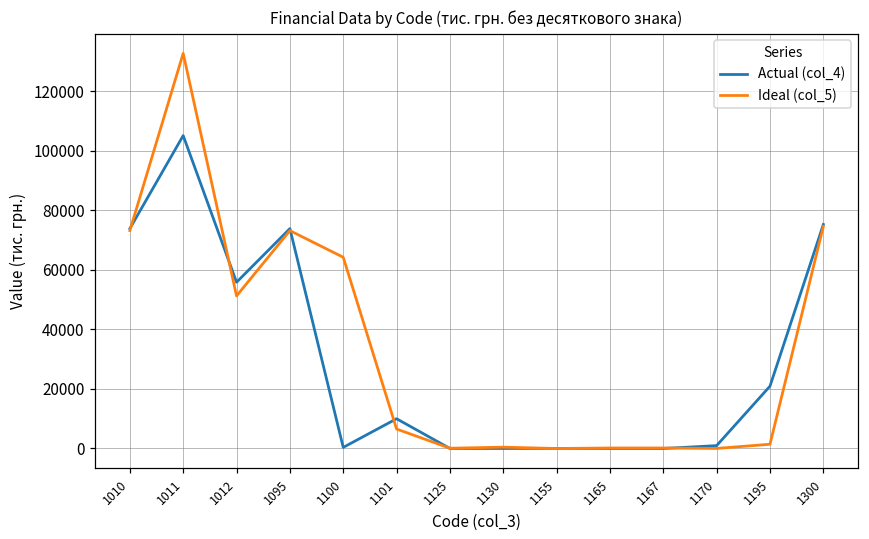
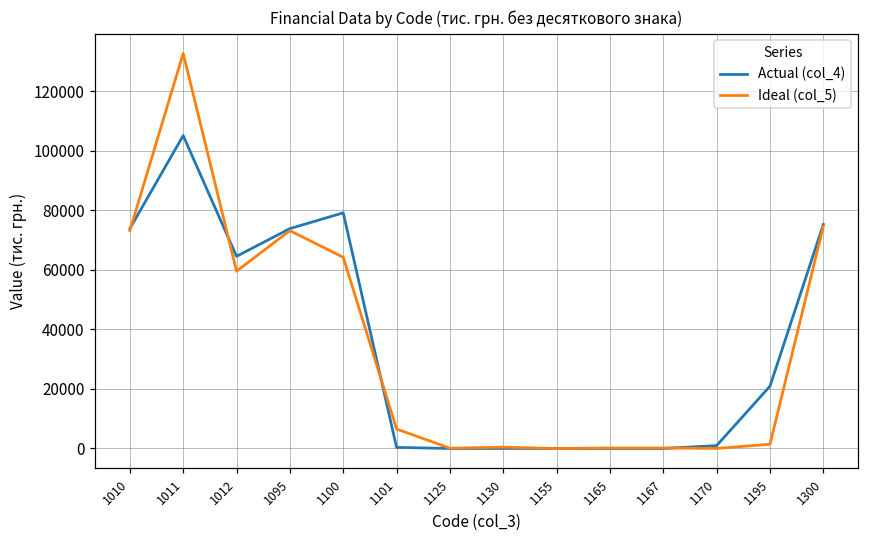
Actual (col_4), 1012: 56000 -> 65000
Ideal (col_5), 1012: 51000 -> 60000
Actual (col_4), 1100: 0 -> 79000
Actual (col_4), 1101: 10000 -> 0
